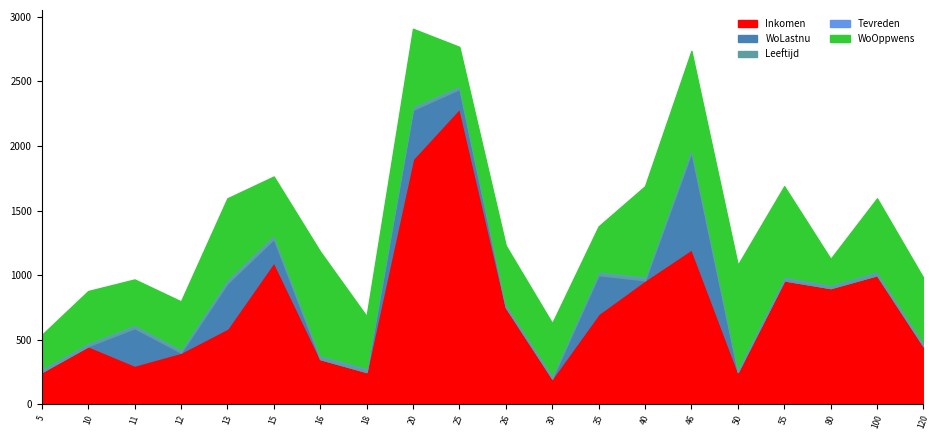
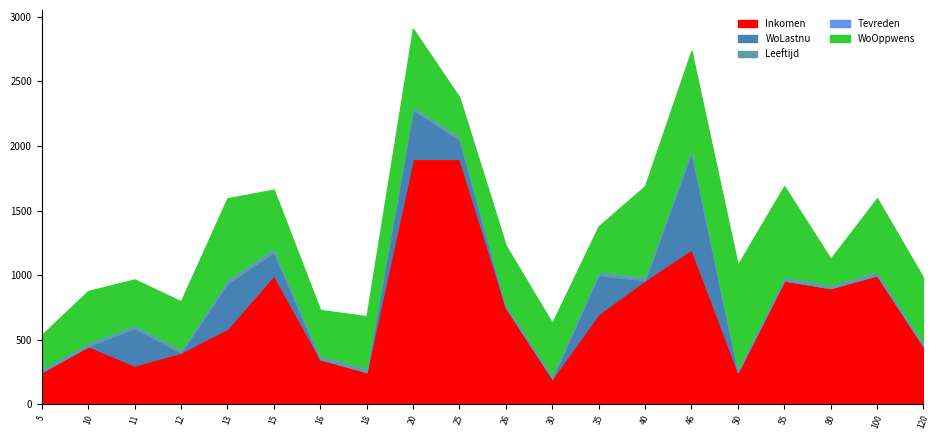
Inkomen, 15: 1100 -> 1000
WoOppwens, 16: 800 -> 350
Inkomen, 25: 2290 -> 1900
